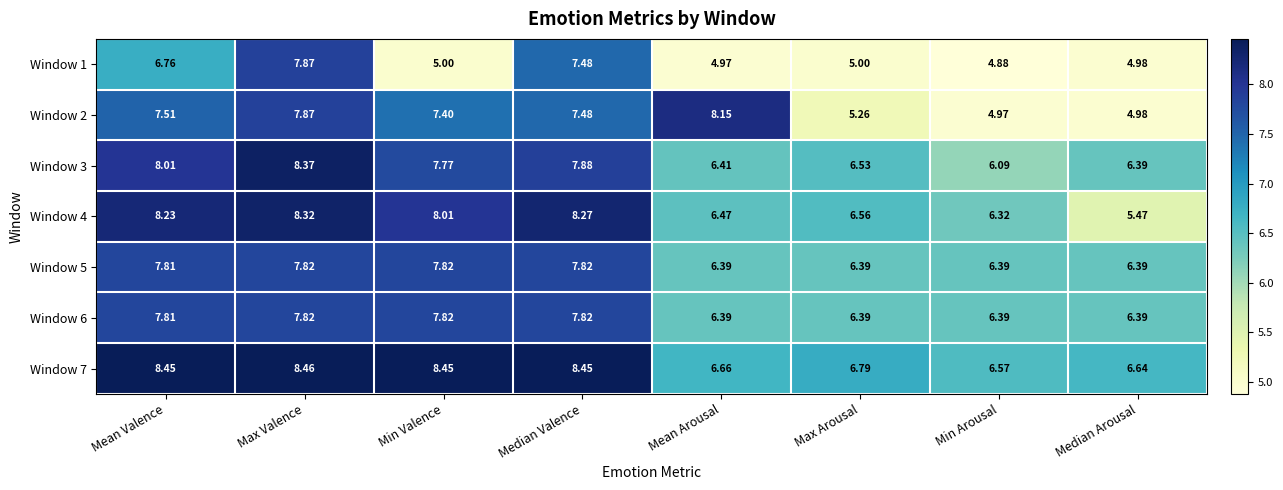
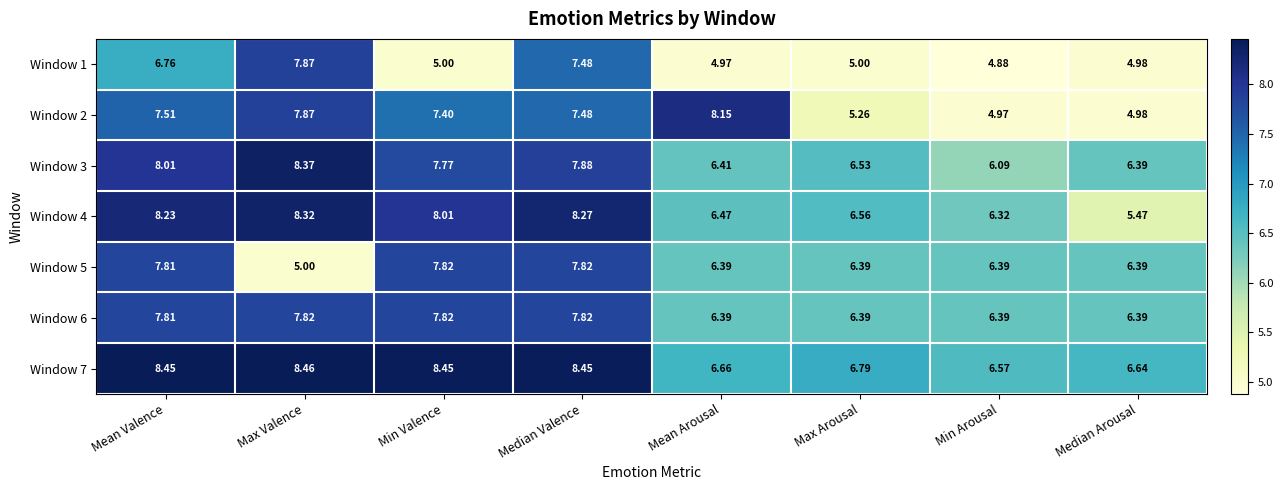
Window 5, Max Valence: 7.82 -> 5.00
